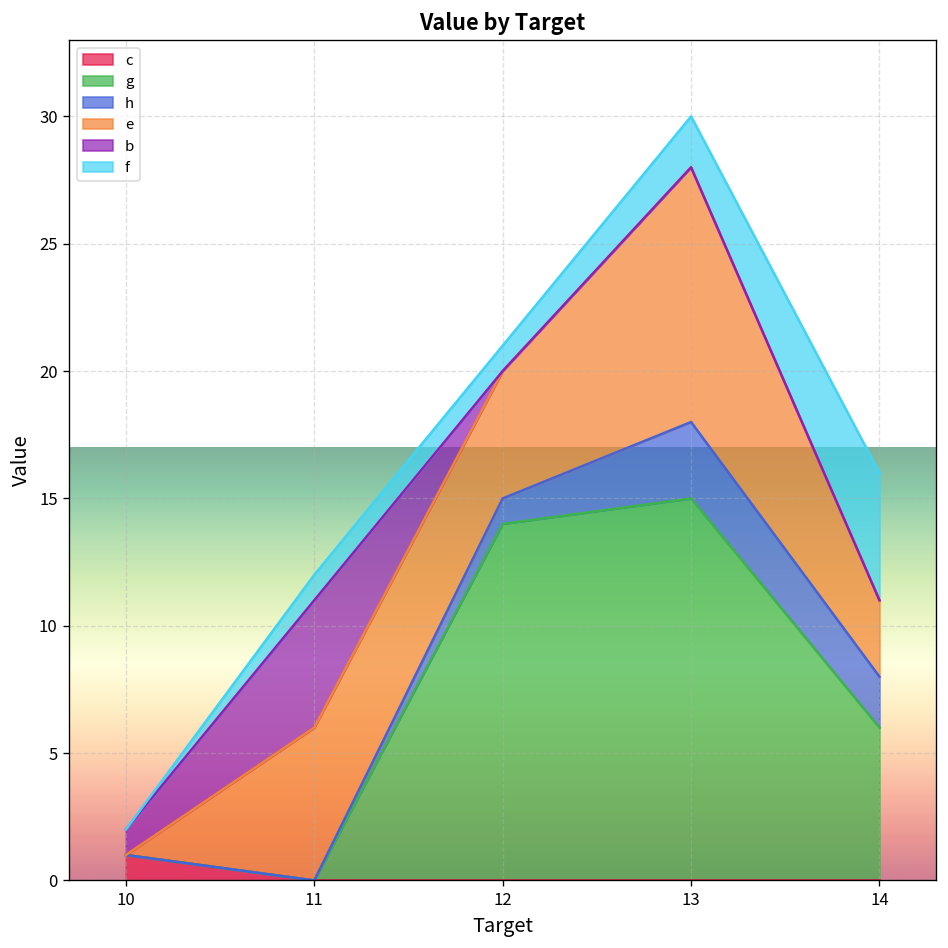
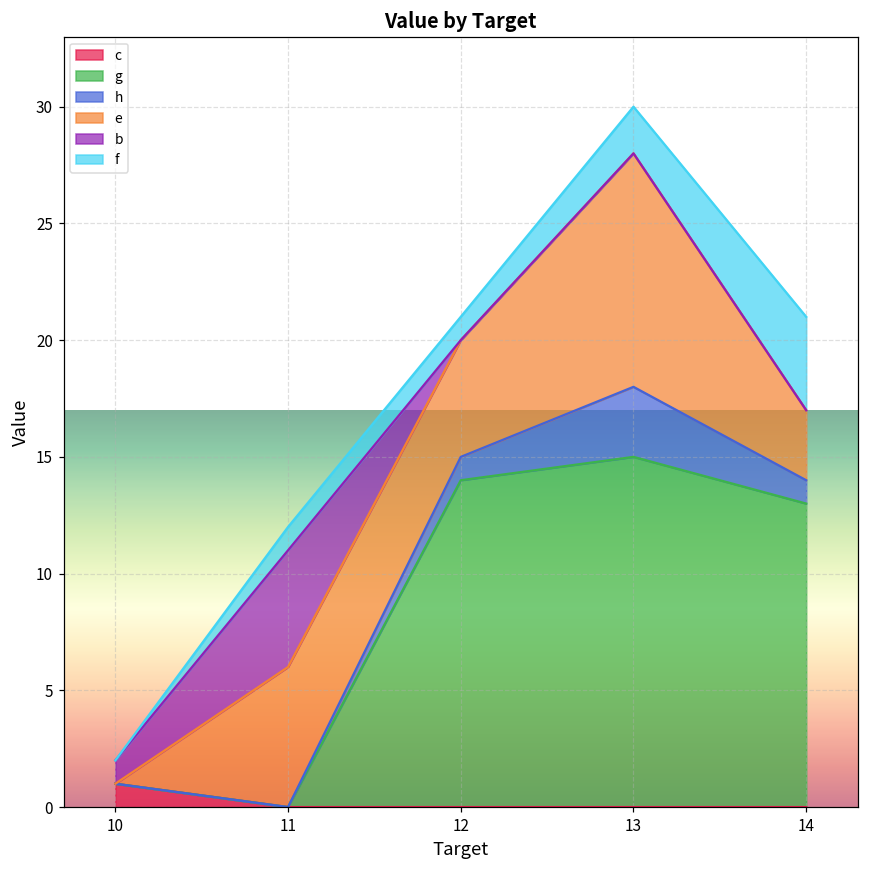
g, 14: 6 -> 13
h, 14: 2 -> 1
f, 14: 5 -> 4
